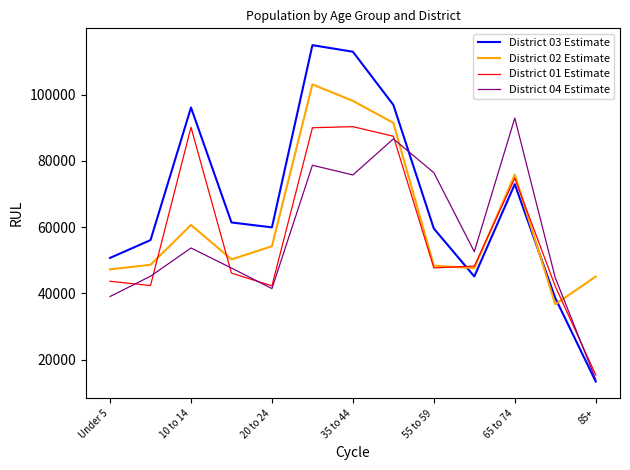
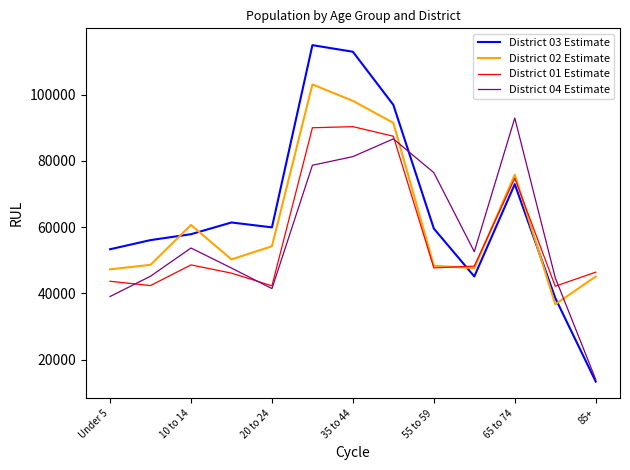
District 03 Estimate, Under 5: 51000 -> 53000
District 03 Estimate, 10 to 14: 96000 -> 58000
District 01 Estimate, 10 to 14: 90000 -> 49000
District 04 Estimate, 35 to 44: 76000 -> 81000
District 01 Estimate, 85+: 15000 -> 46000
